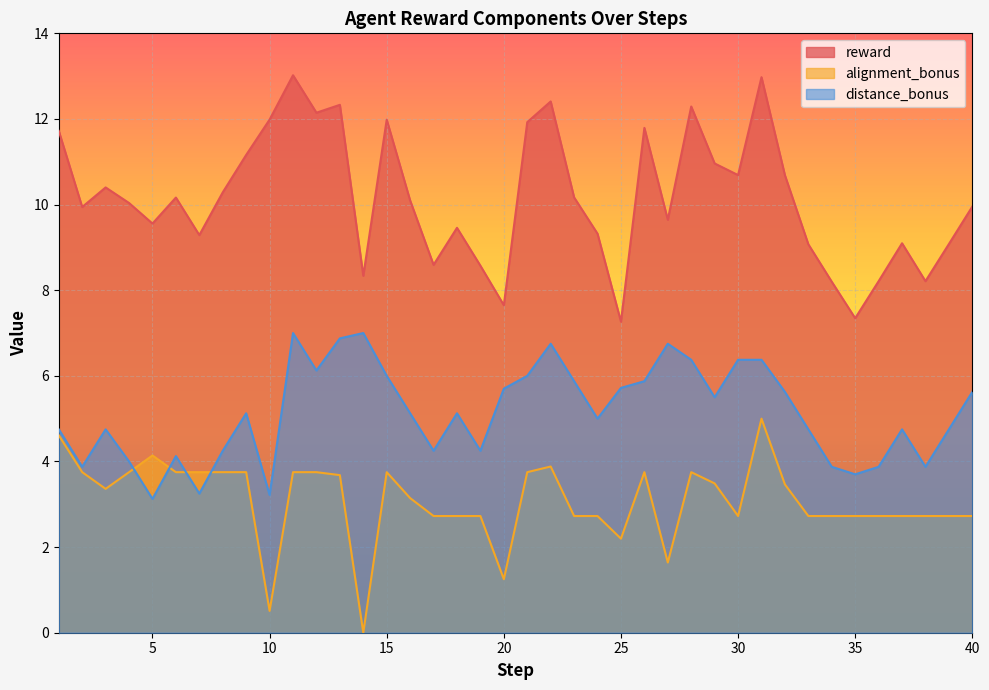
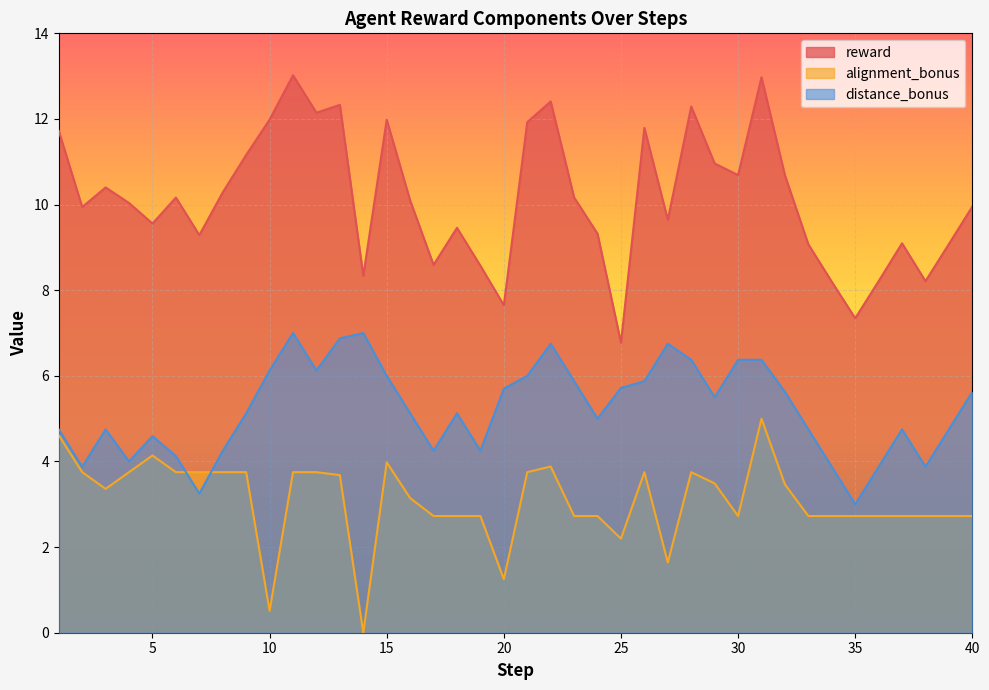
distance_bonus, 5: 3.1 -> 4.6
distance_bonus, 10: 3.2 -> 6.1
alignment_bonus, 15: 3.8 -> 4.0
reward, 25: 7.3 -> 6.8
distance_bonus, 35: 3.7 -> 3.0
